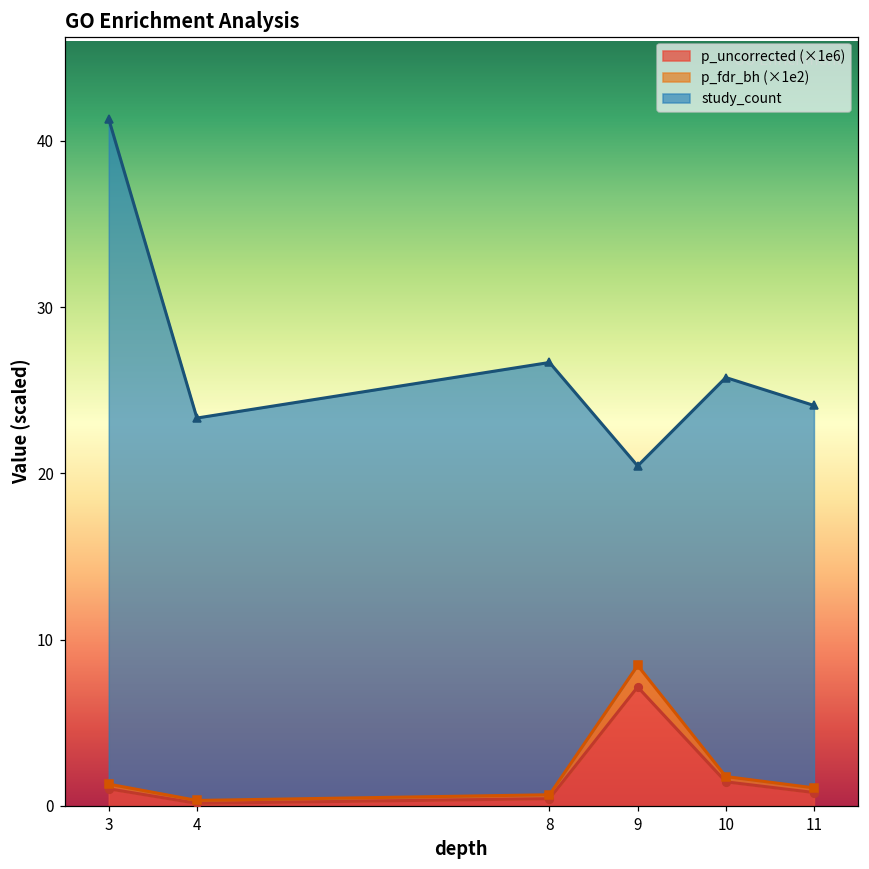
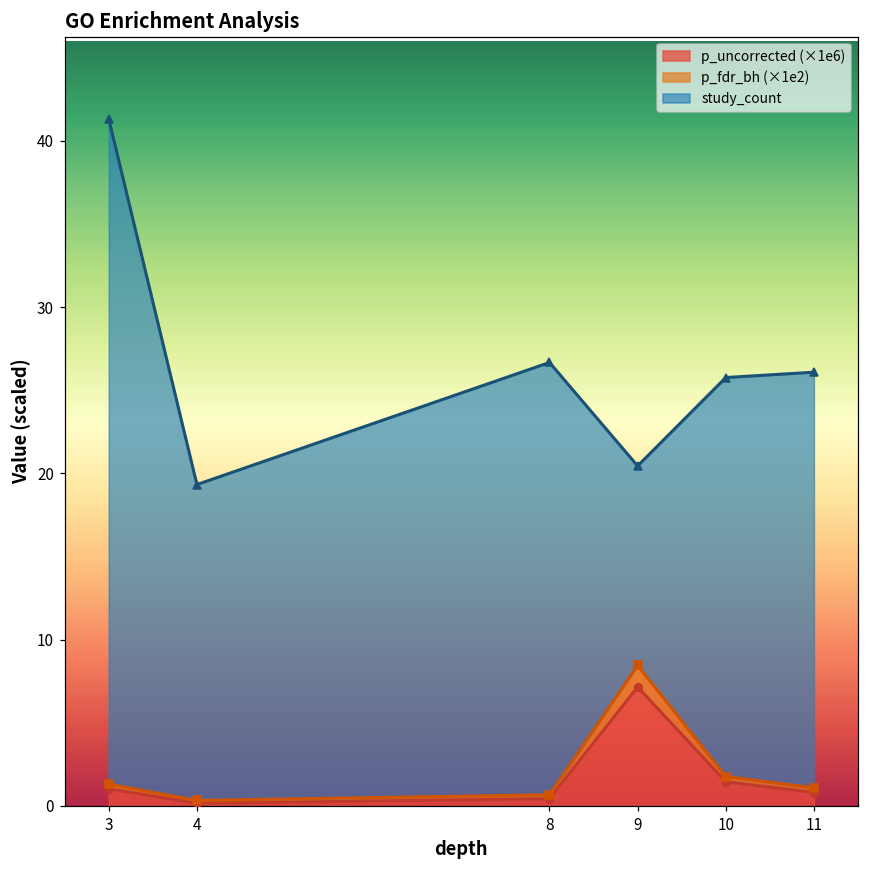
study_count, 4: 23 -> 19
study_count, 11: 23 -> 25
